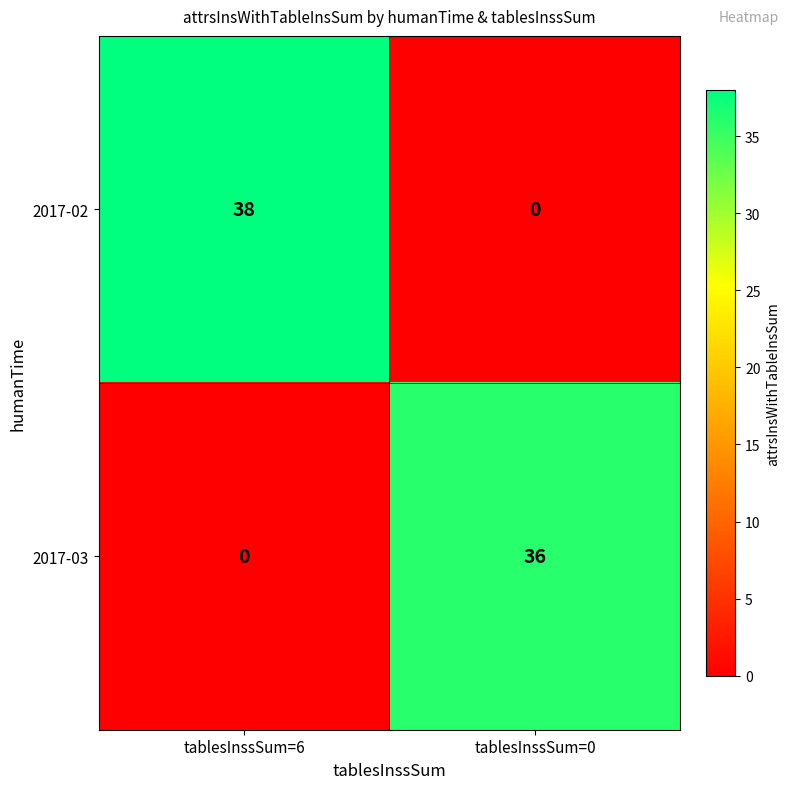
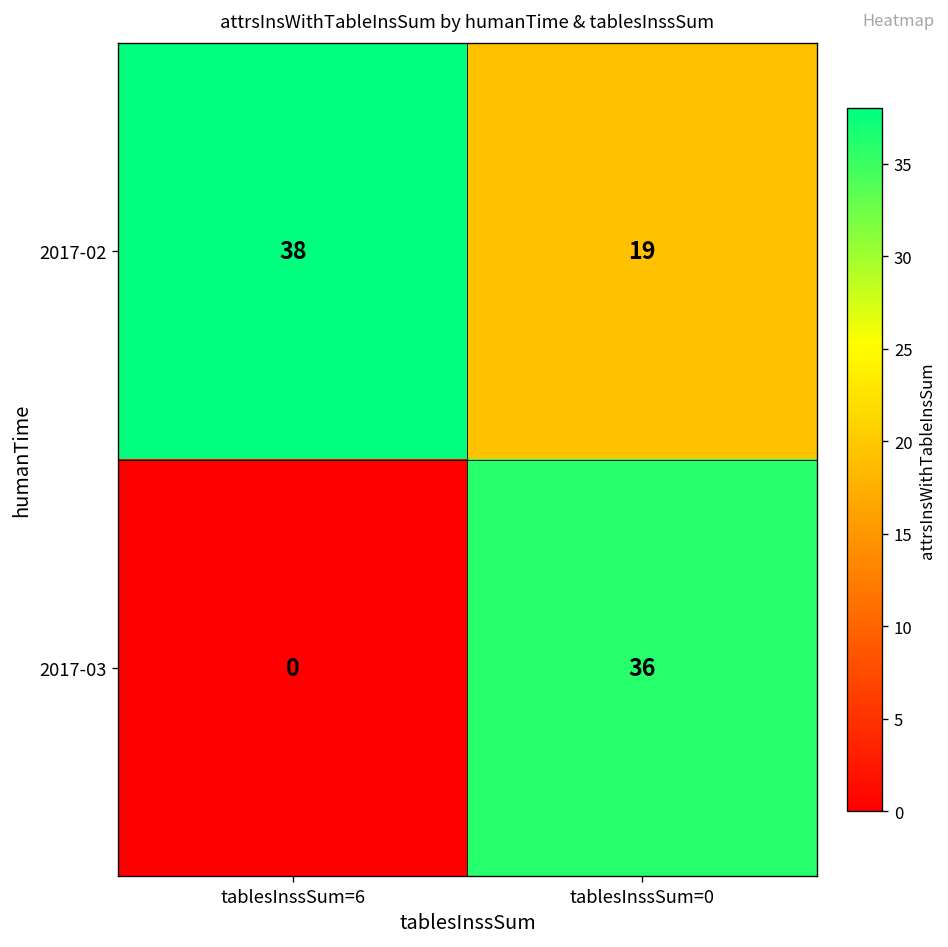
2017-02, tablesInssSum=0: 0 -> 19
